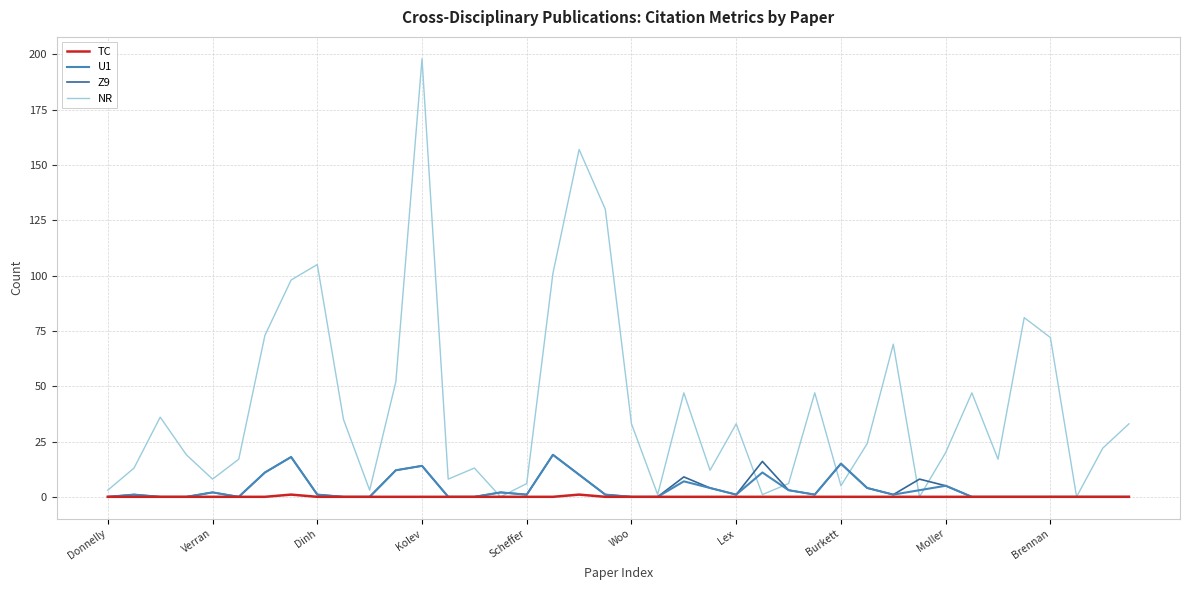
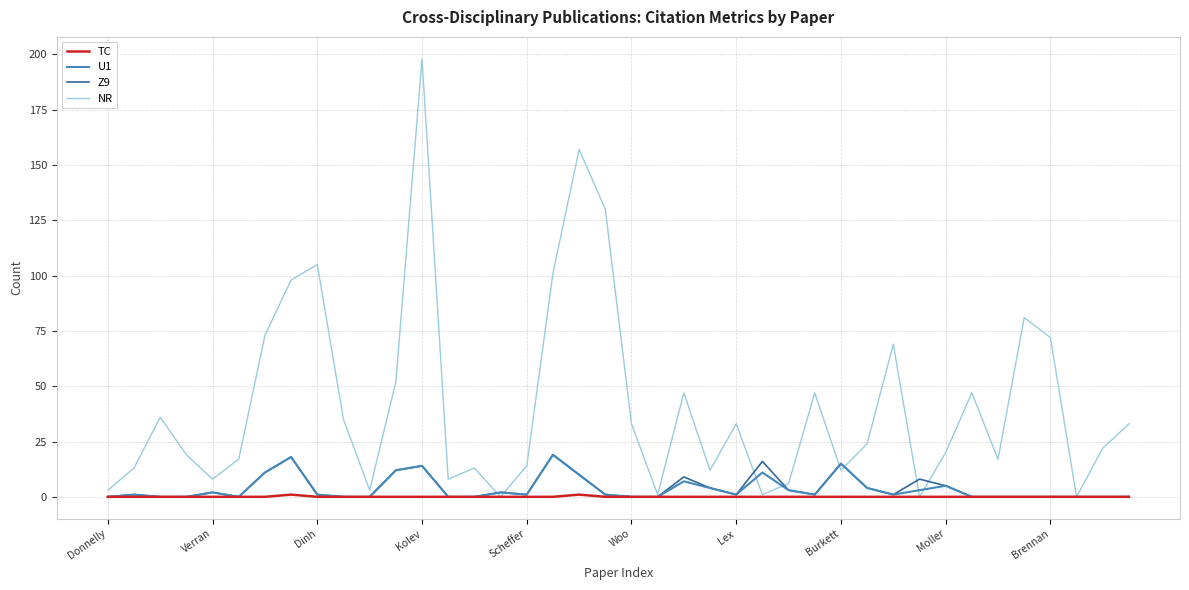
NR, Scheffer: 6 -> 14
NR, Burkett: 5 -> 12
